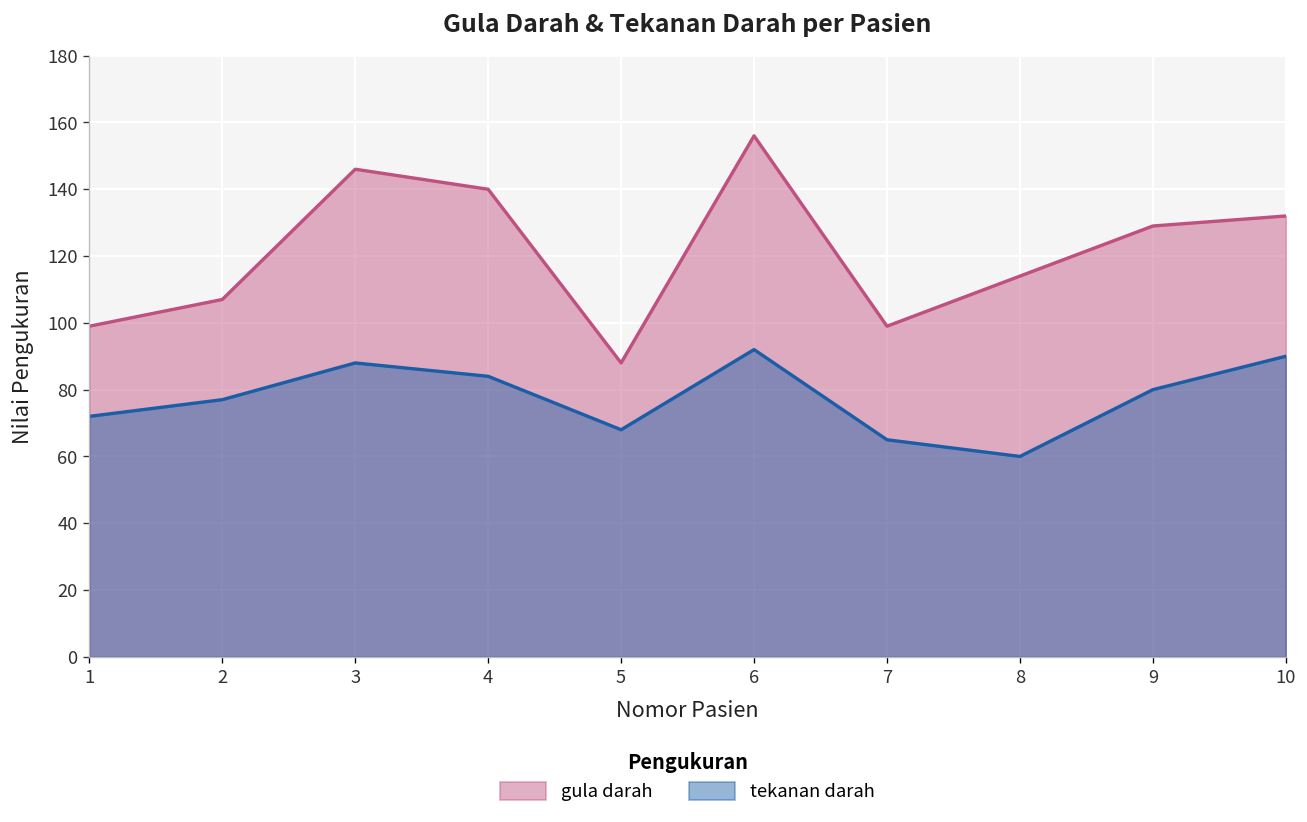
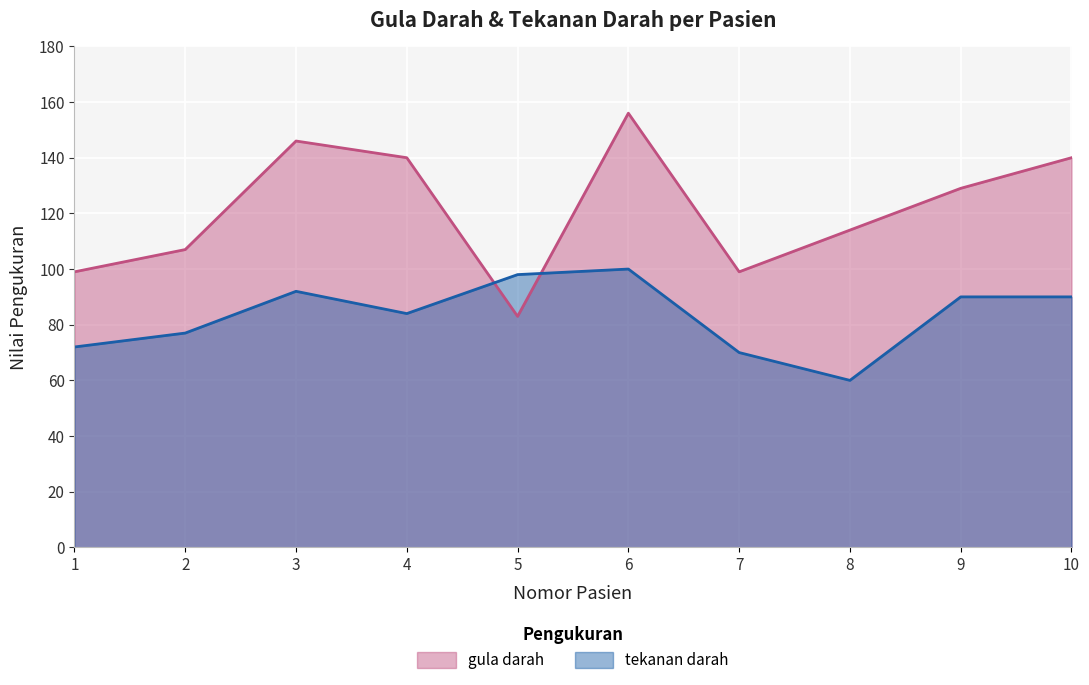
tekanan darah, 3: 88 -> 92
gula darah, 5: 88 -> 83
tekanan darah, 5: 68 -> 98
tekanan darah, 6: 92 -> 100
tekanan darah, 7: 65 -> 70
tekanan darah, 9: 80 -> 90
gula darah, 10: 132 -> 140
